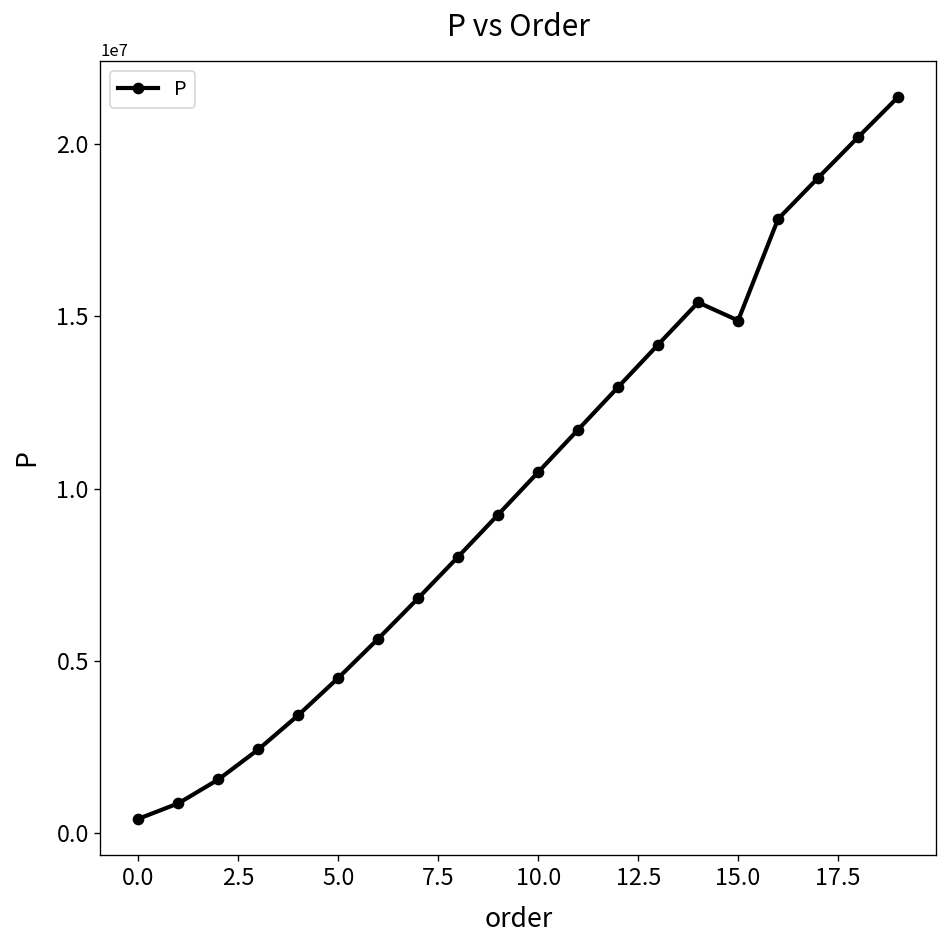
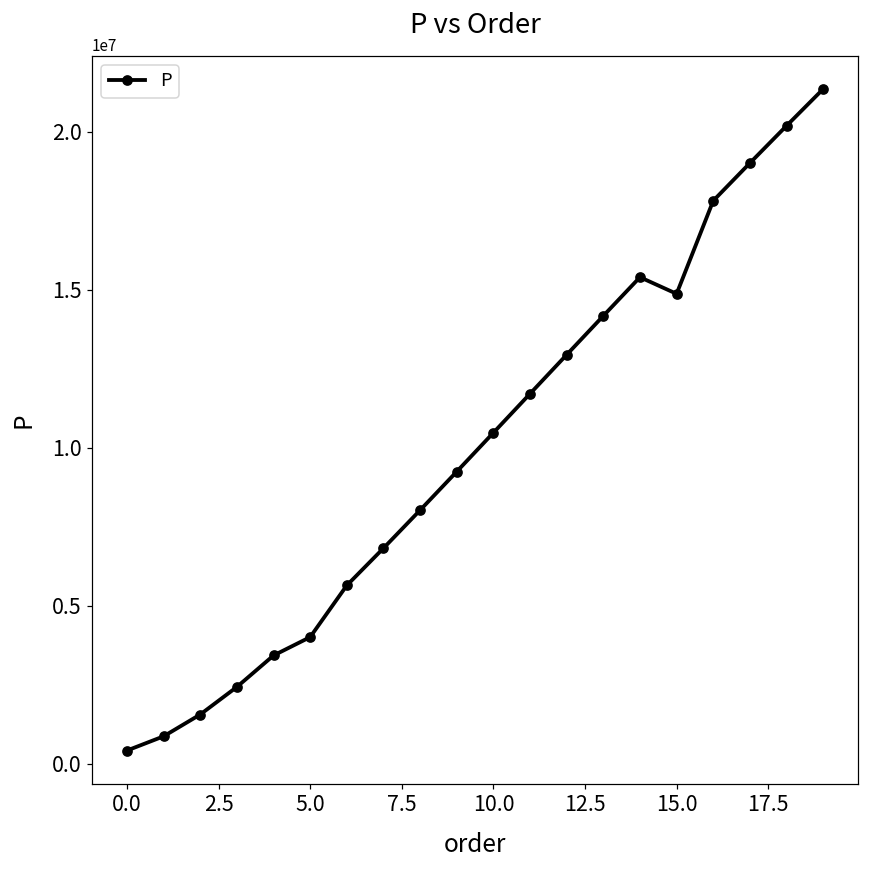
5.0: 4500000 -> 4000000
